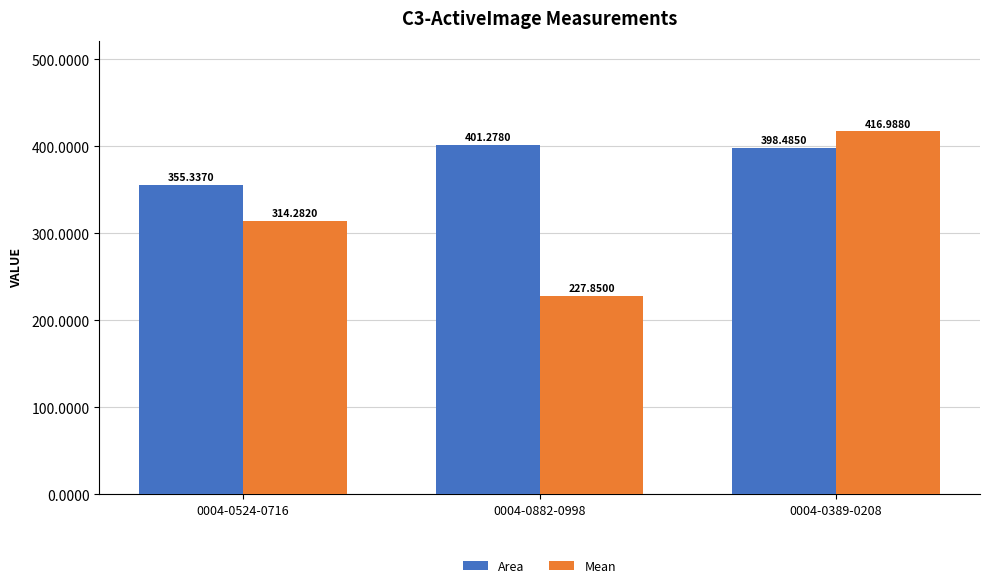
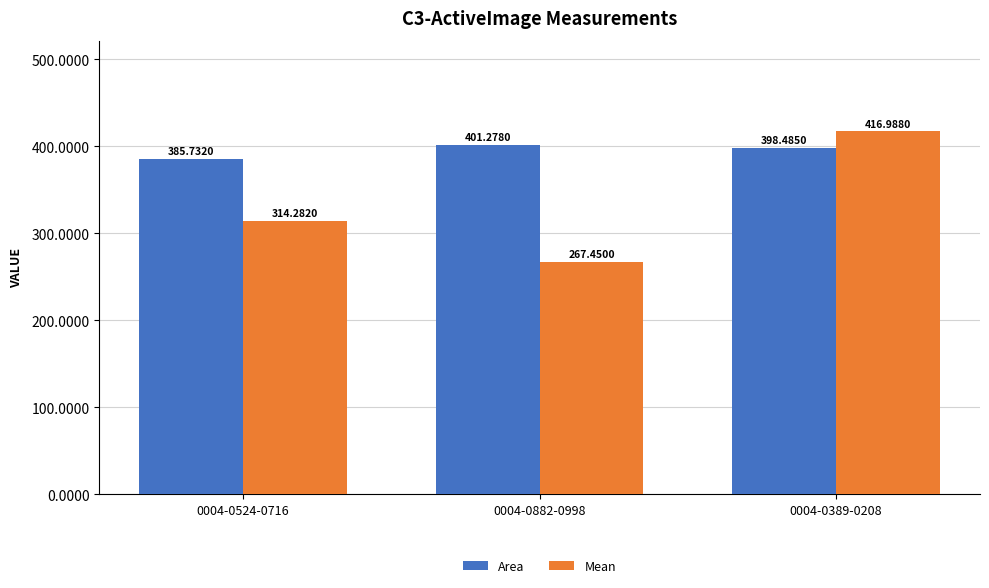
Area, 0004-0524-0716: 355.3370 -> 385.7320
Mean, 0004-0882-0998: 227.8500 -> 267.4500
